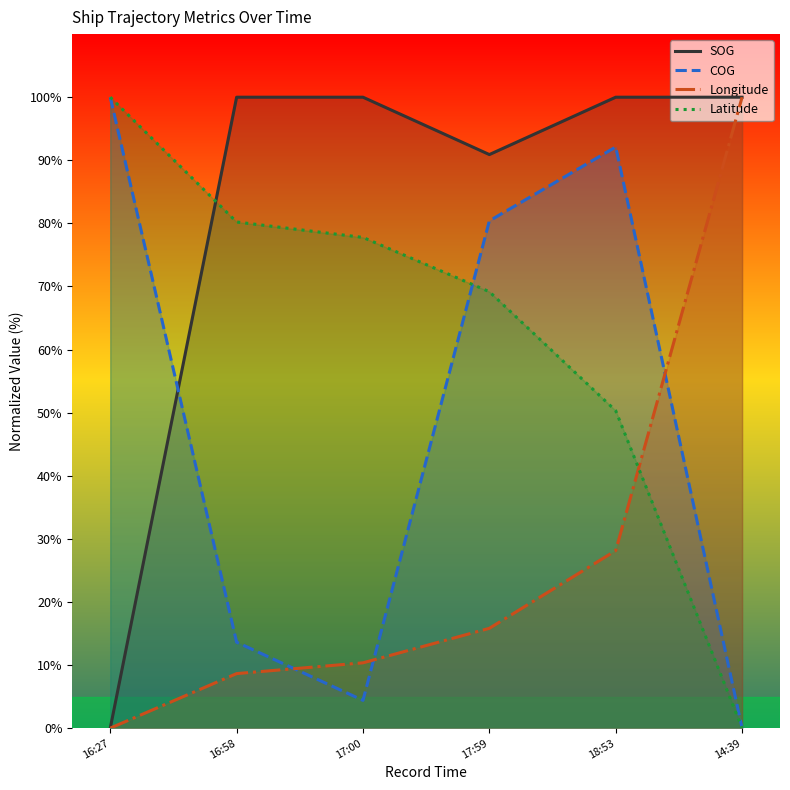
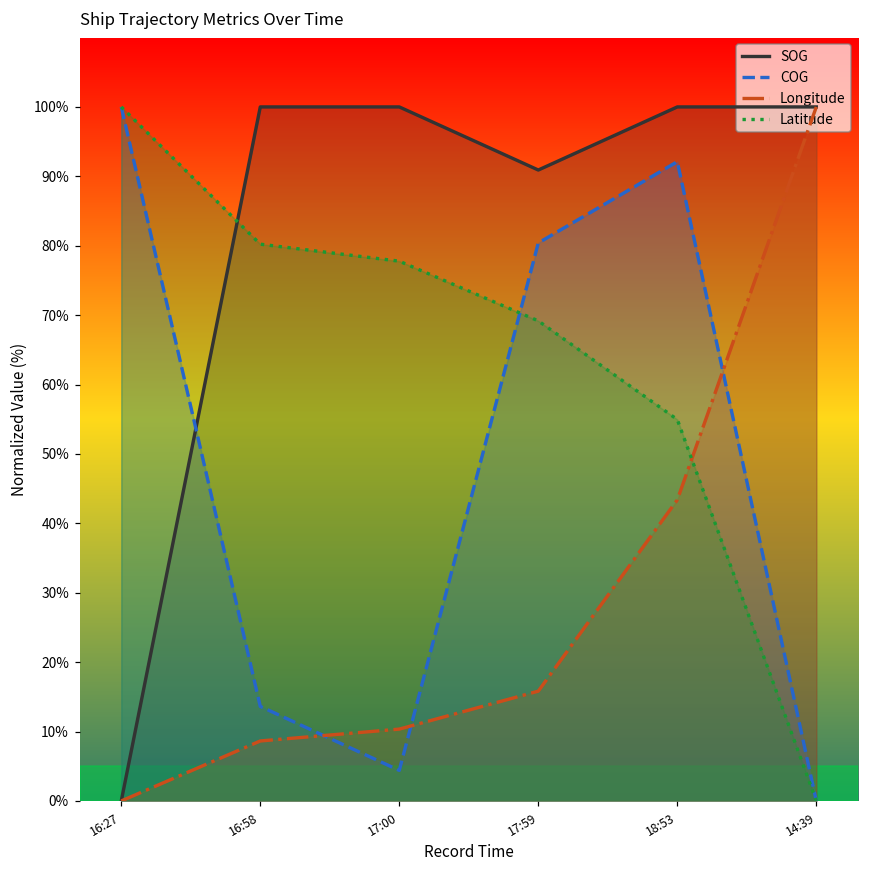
Longitude, 18:53: 28% -> 43%
Latitude, 18:53: 50% -> 55%
